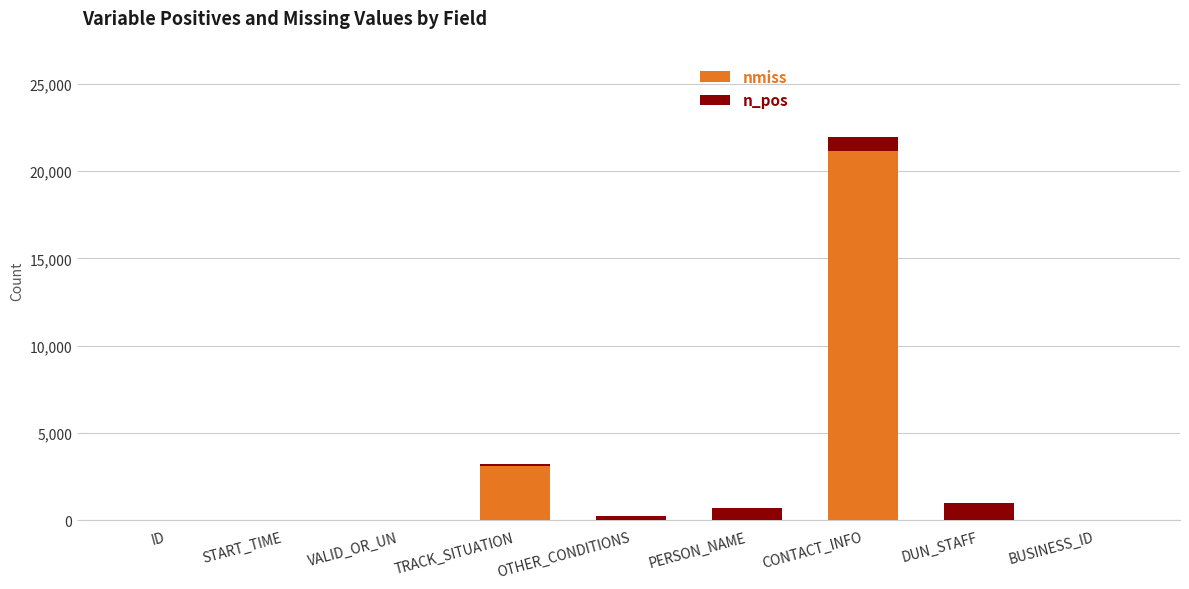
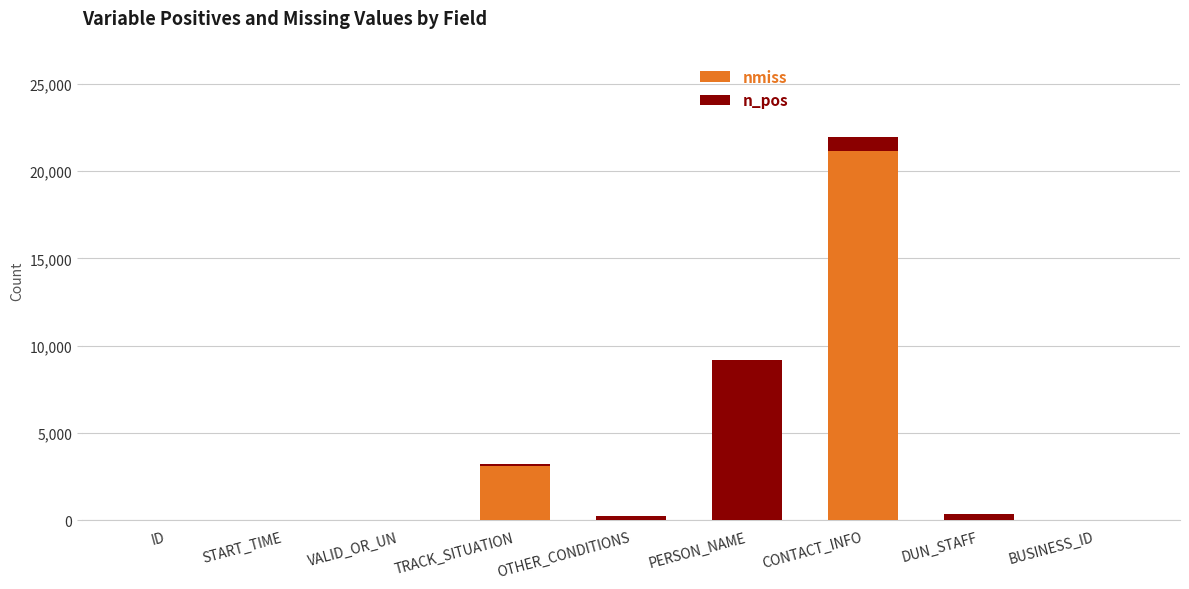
n_pos, PERSON_NAME: 700 -> 9,200
n_pos, DUN_STAFF: 1,000 -> 400
